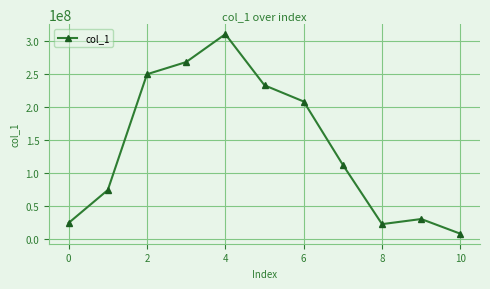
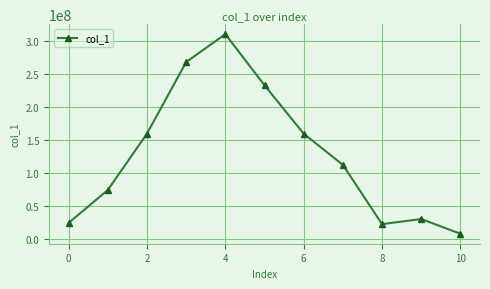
2: 250000000 -> 160000000
6: 210000000 -> 160000000
